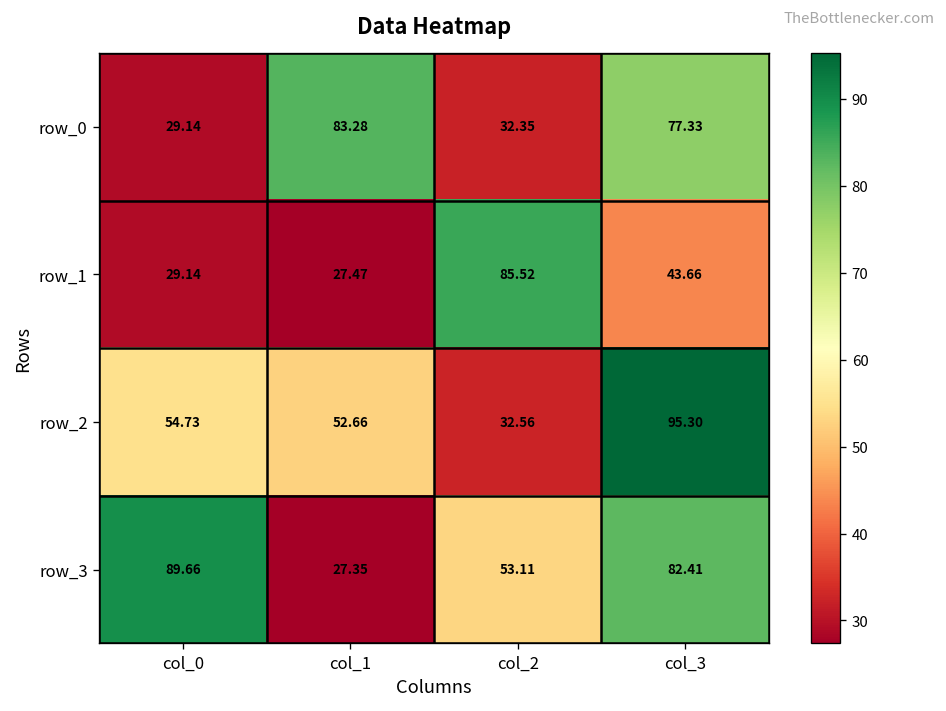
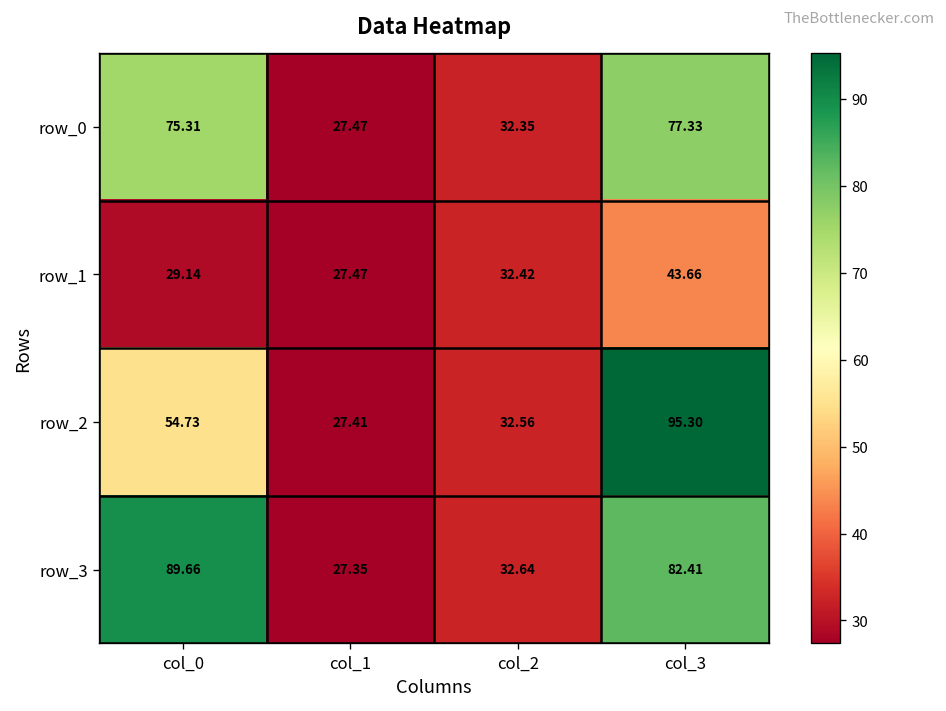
row_0, col_0: 29.14 -> 75.31
row_0, col_1: 83.28 -> 27.47
row_1, col_2: 85.52 -> 32.42
row_2, col_1: 52.66 -> 27.41
row_3, col_2: 53.11 -> 32.64
